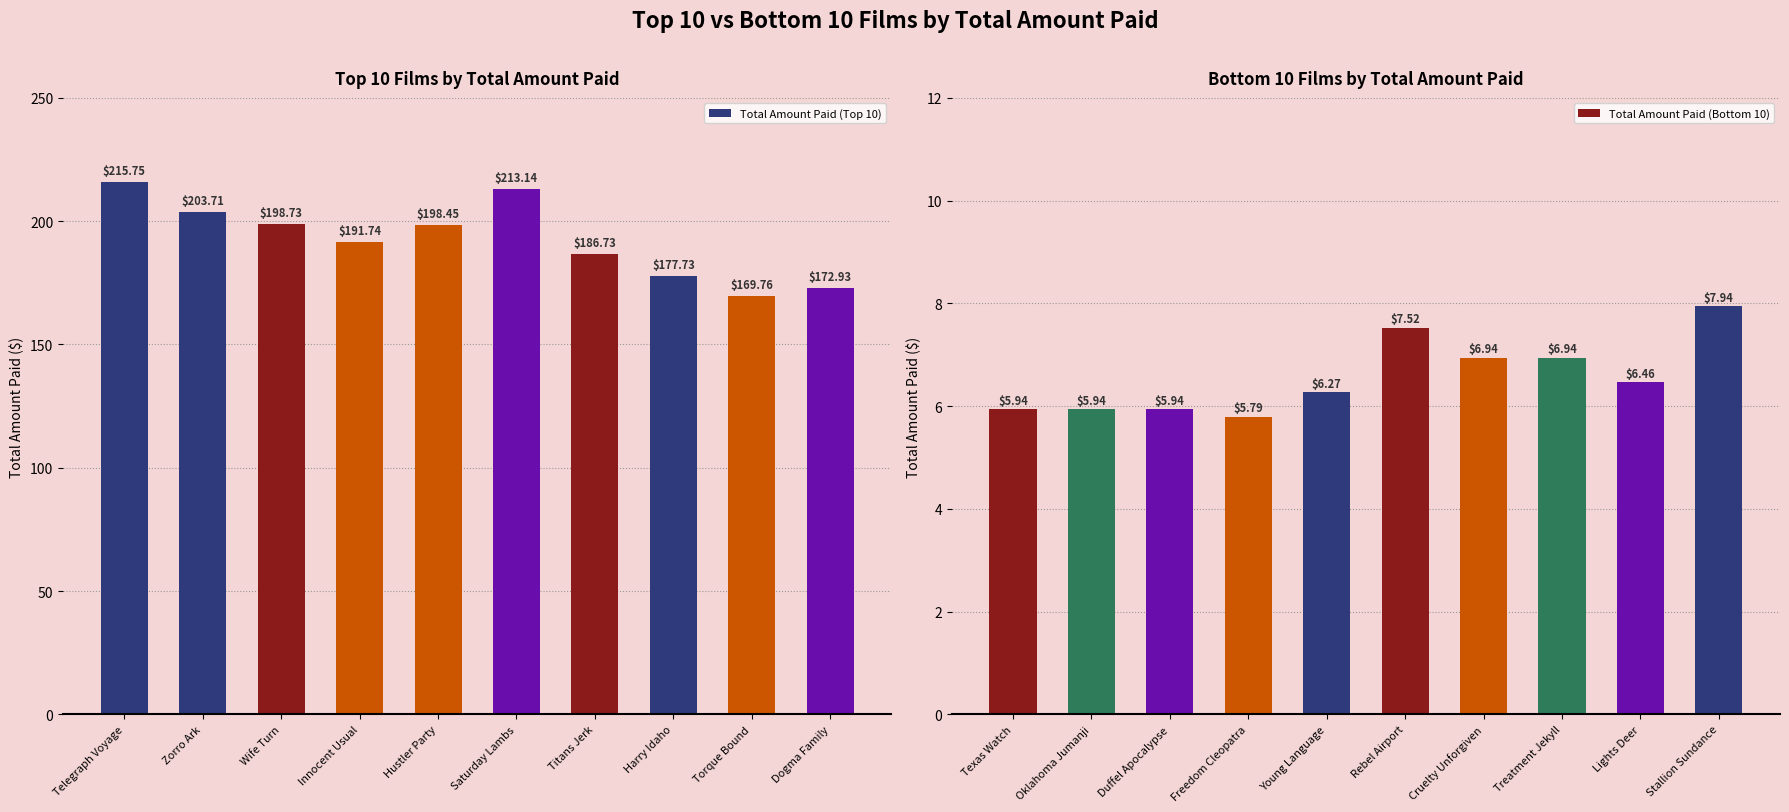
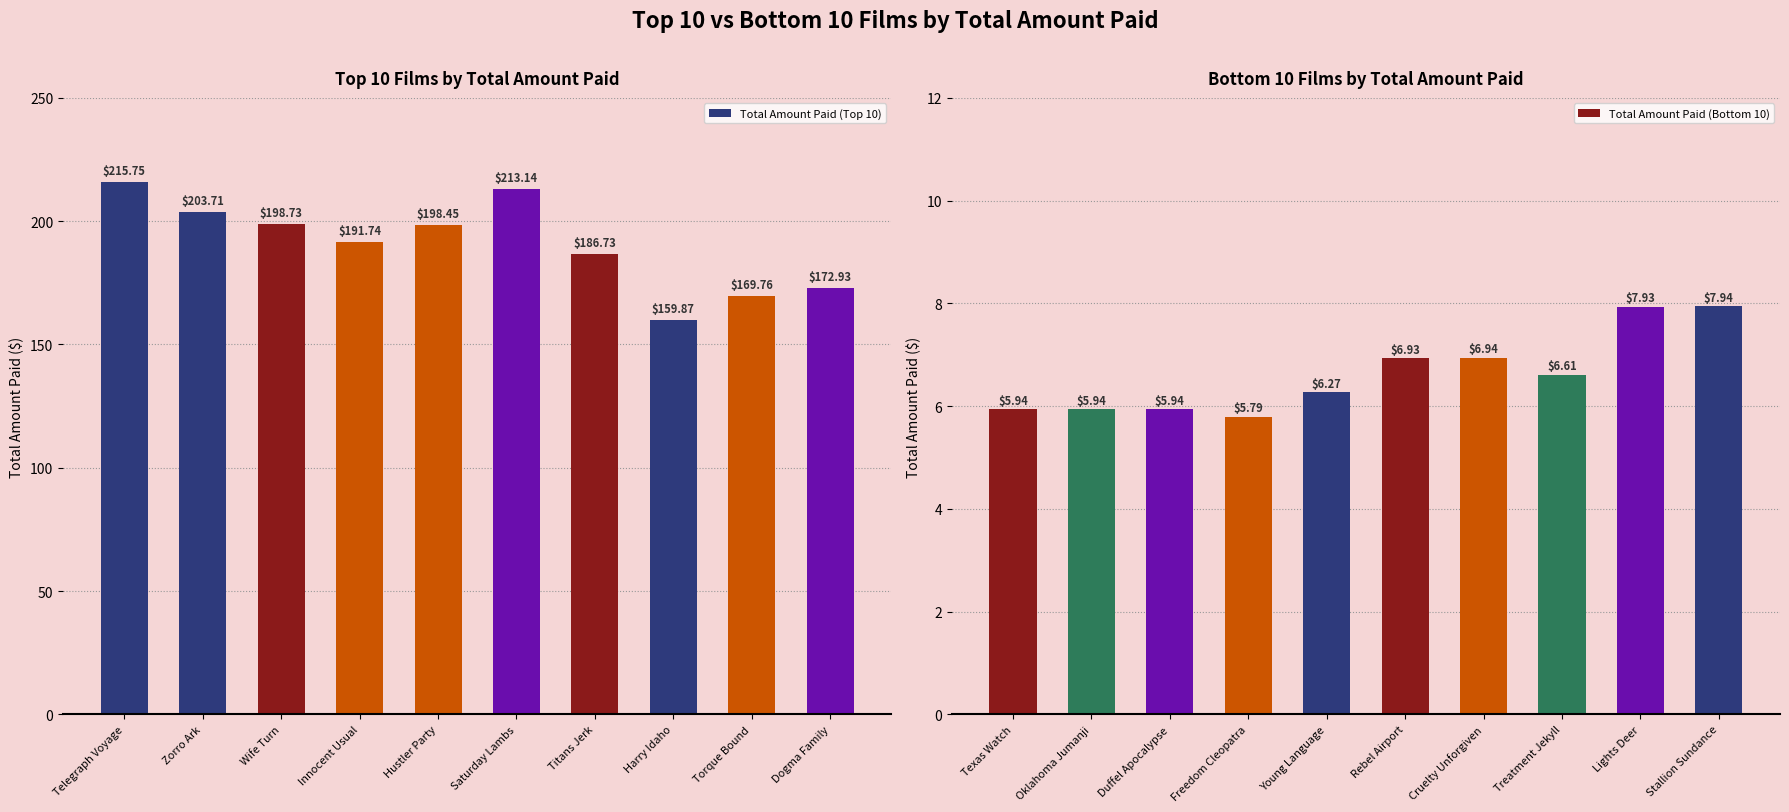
Top 10 Films by Total Amount Paid, Harry Idaho: $177.73 -> $159.87
Bottom 10 Films by Total Amount Paid, Rebel Airport: $7.52 -> $6.93
Bottom 10 Films by Total Amount Paid, Treatment Jekyll: $6.94 -> $6.61
Bottom 10 Films by Total Amount Paid, Lights Deer: $6.46 -> $7.93
